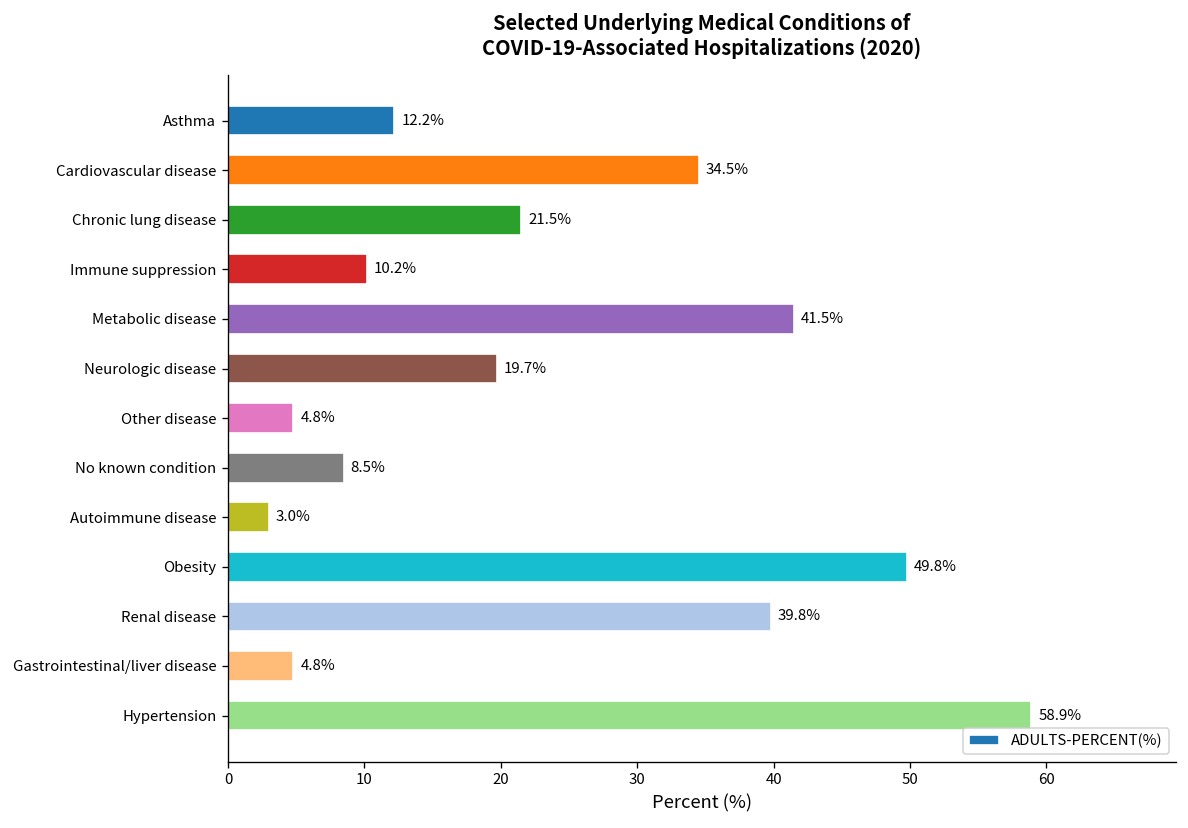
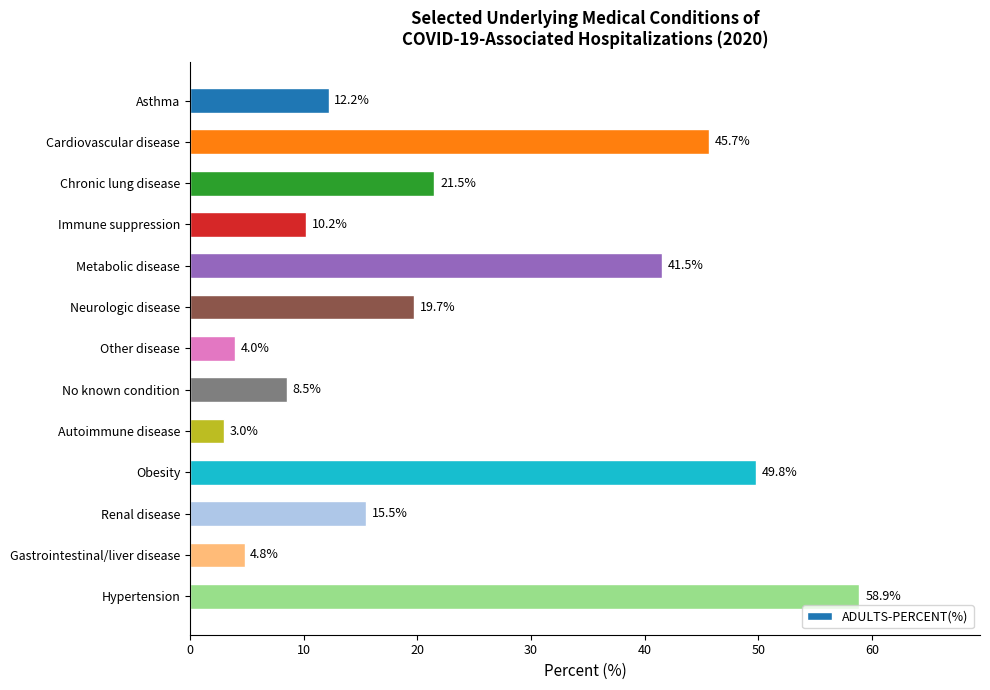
Cardiovascular disease: 34.5% -> 45.7%
Other disease: 4.8% -> 4.0%
Renal disease: 39.8% -> 15.5%
